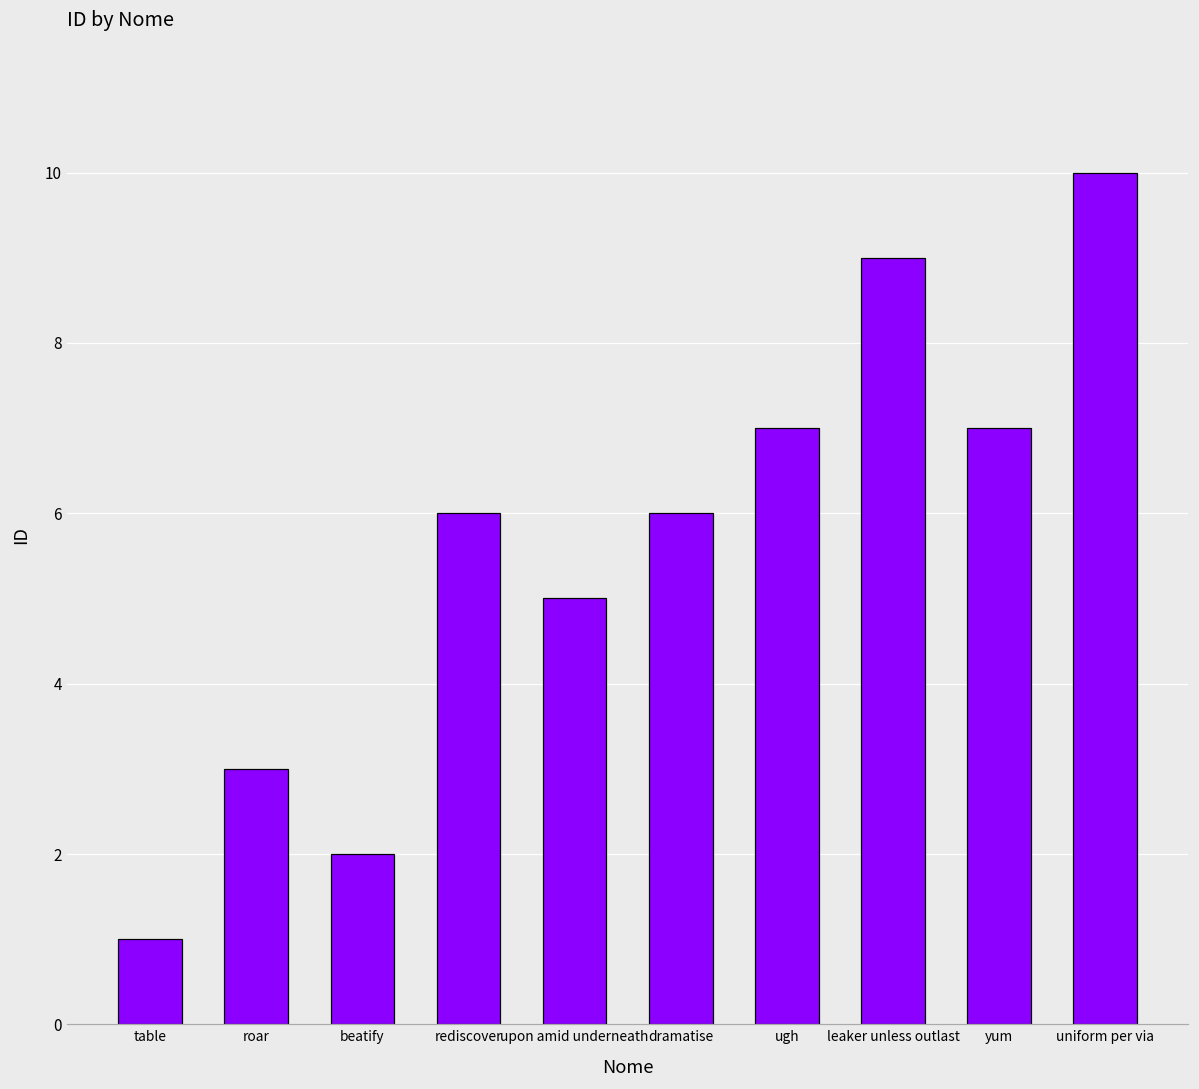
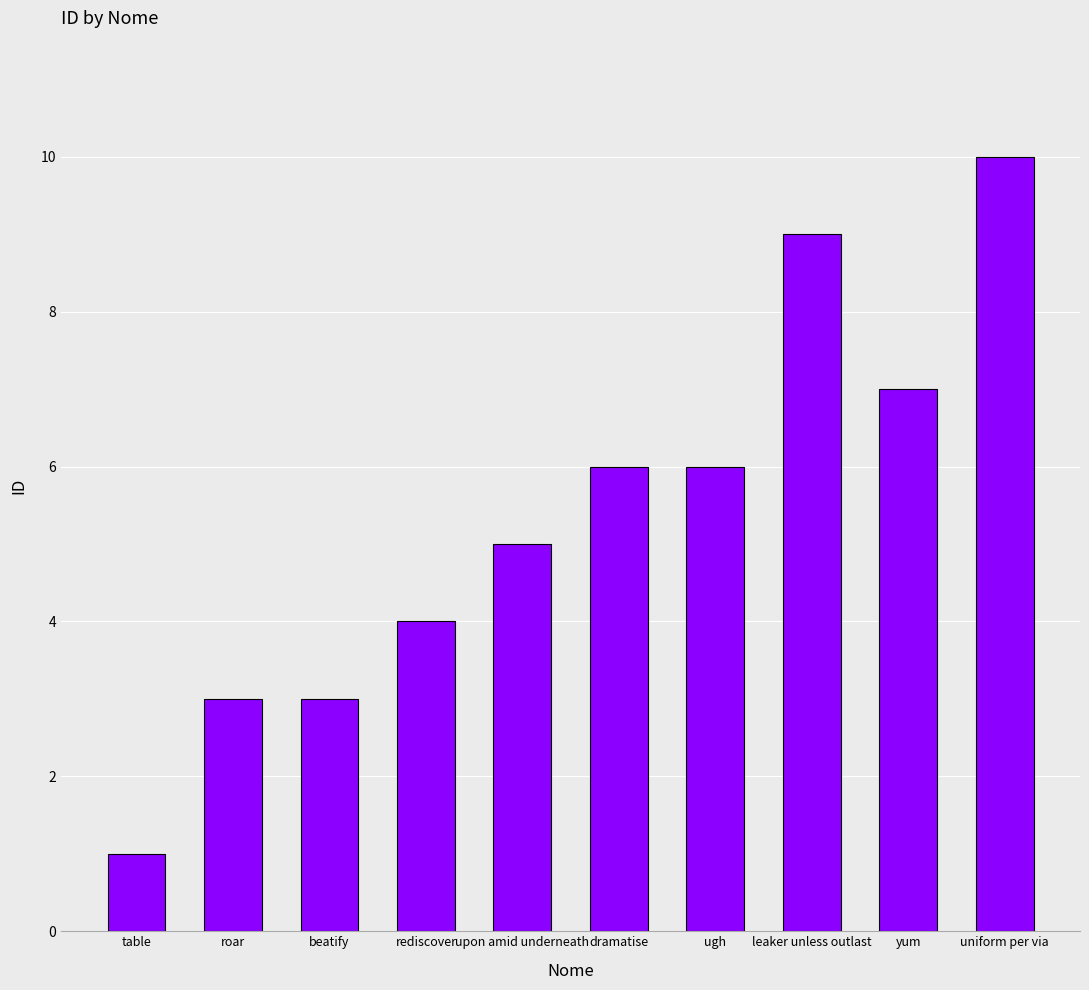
beatify: 2 -> 3
rediscover: 6 -> 4
ugh: 7 -> 6
